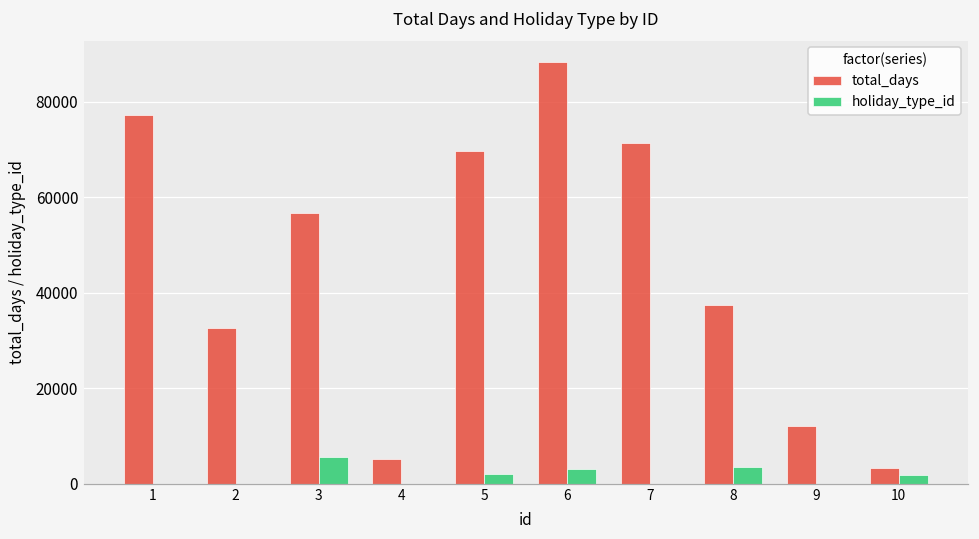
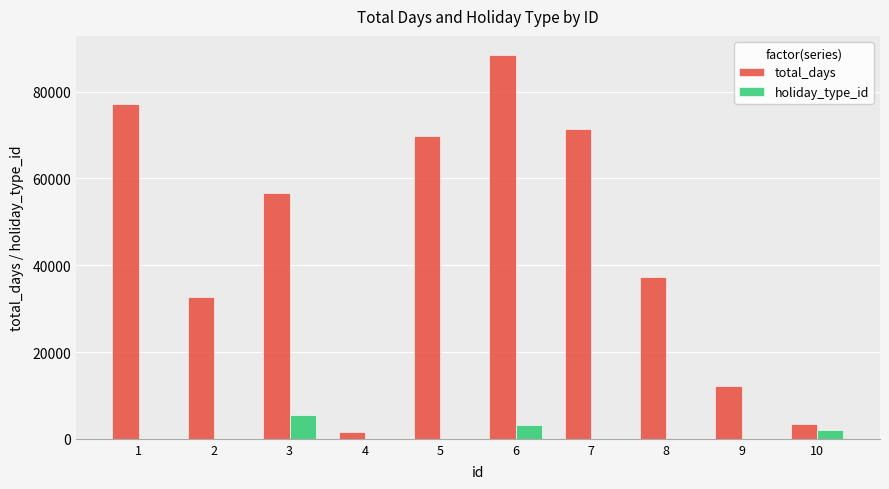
total_days, 4: 5000 -> 2000
holiday_type_id, 5: 2000 -> 0
holiday_type_id, 8: 4000 -> 0
